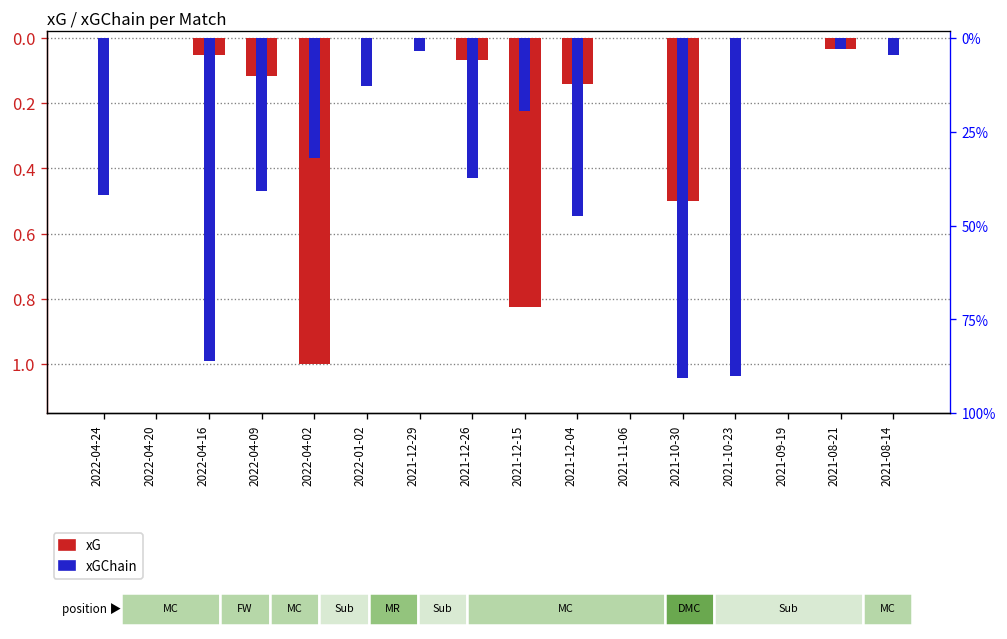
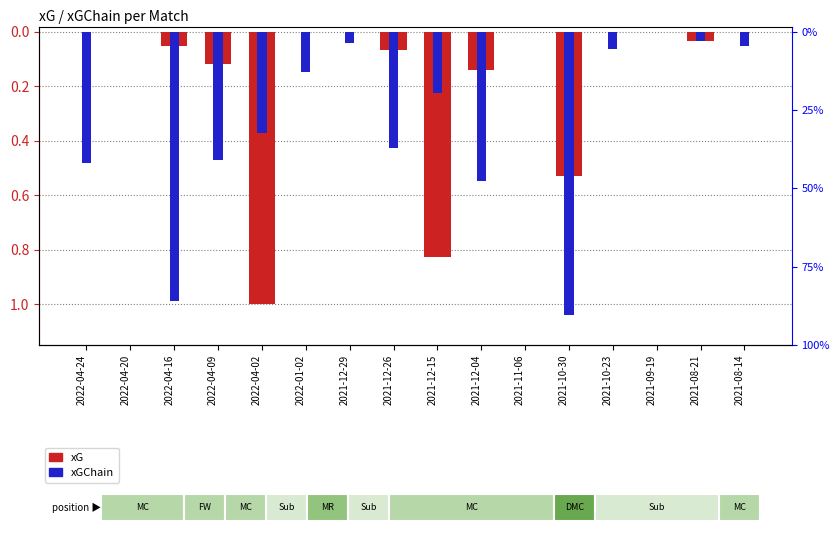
xG, 2021-10-30: 0.50 -> 0.53
xGChain, 2021-10-23: 1.04 -> 0.06
